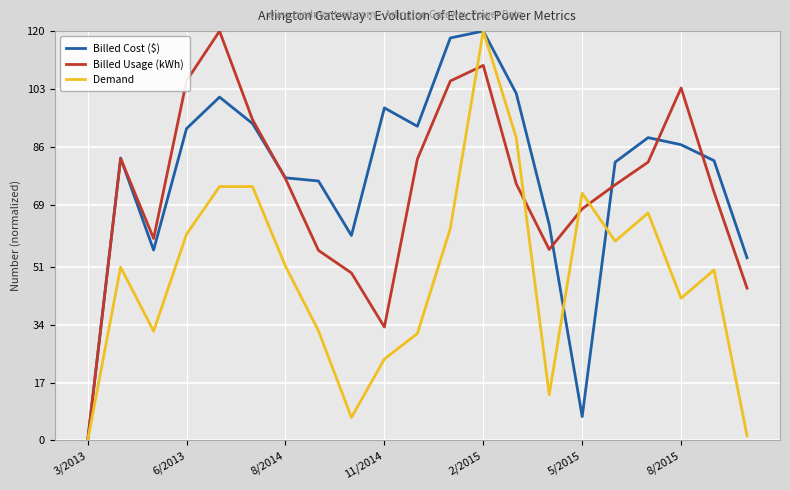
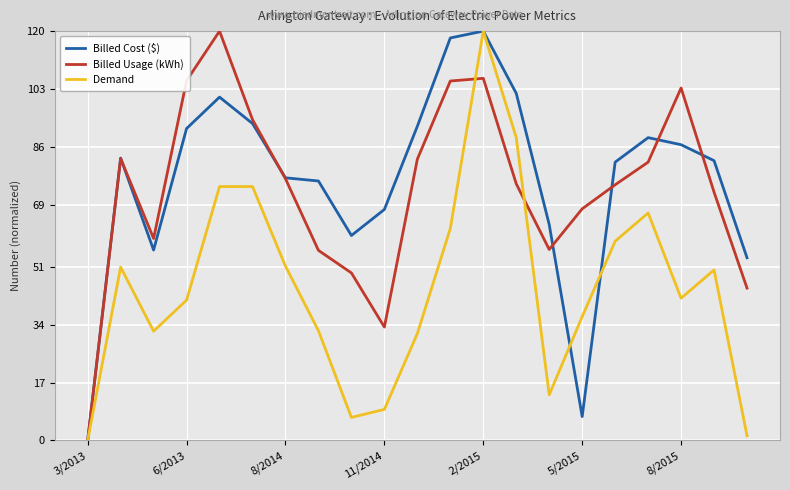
Demand, 6/2013: 60 -> 41
Billed Cost ($), 11/2014: 97 -> 68
Demand, 11/2014: 24 -> 9
Billed Usage (kWh), 2/2015: 110 -> 106
Demand, 5/2015: 72 -> 36
